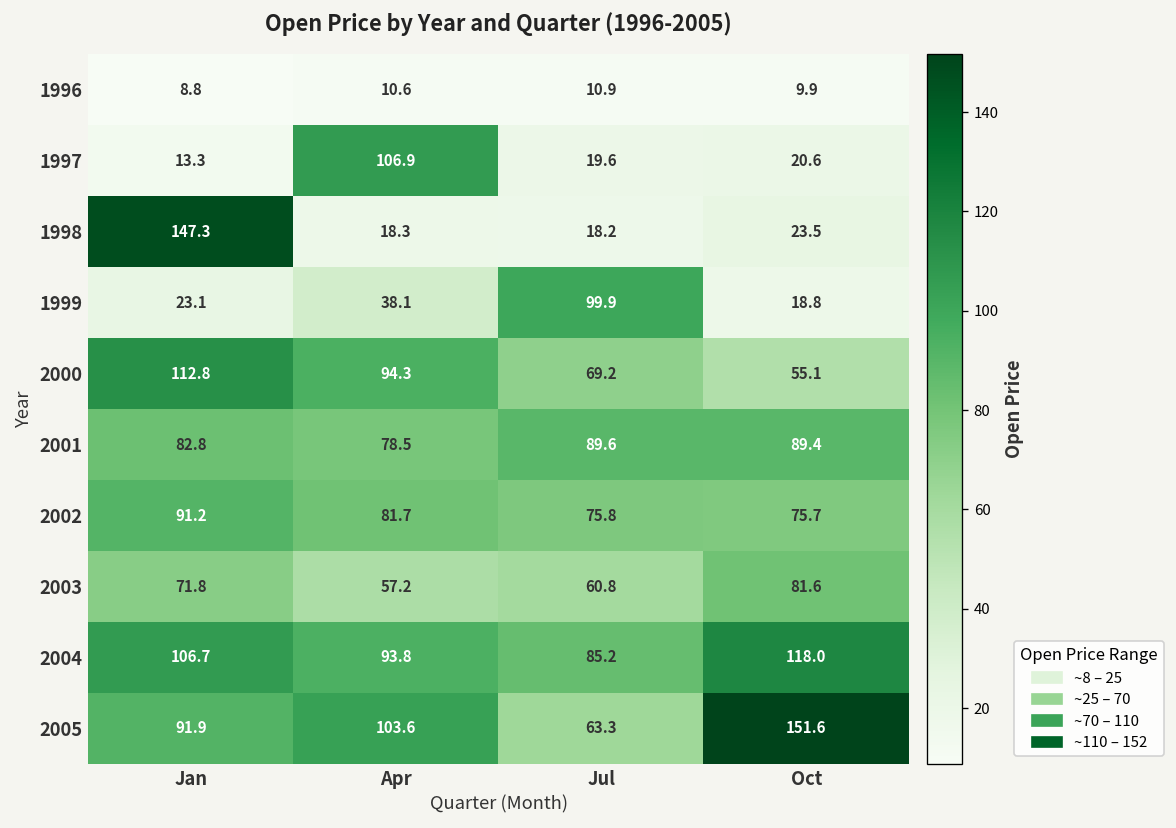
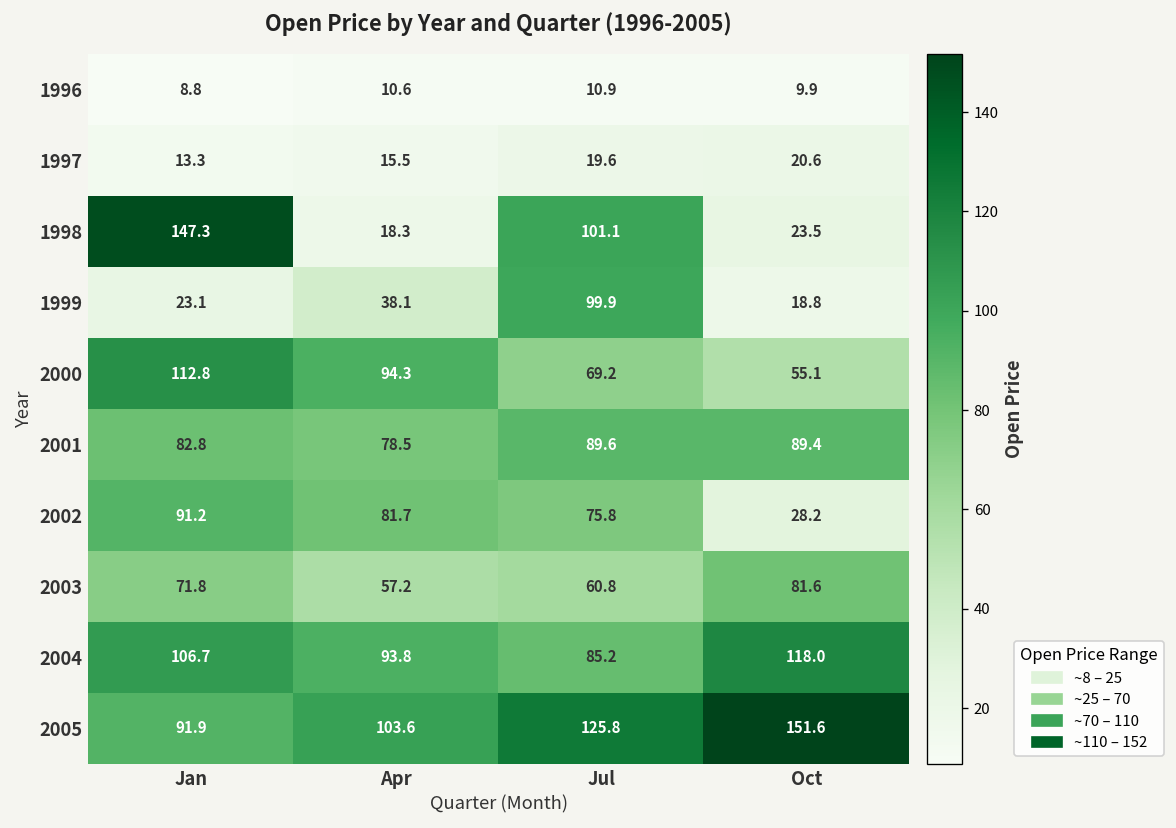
1997, Apr: 106.9 -> 15.5
1998, Jul: 18.2 -> 101.1
2002, Oct: 75.7 -> 28.2
2005, Jul: 63.3 -> 125.8
